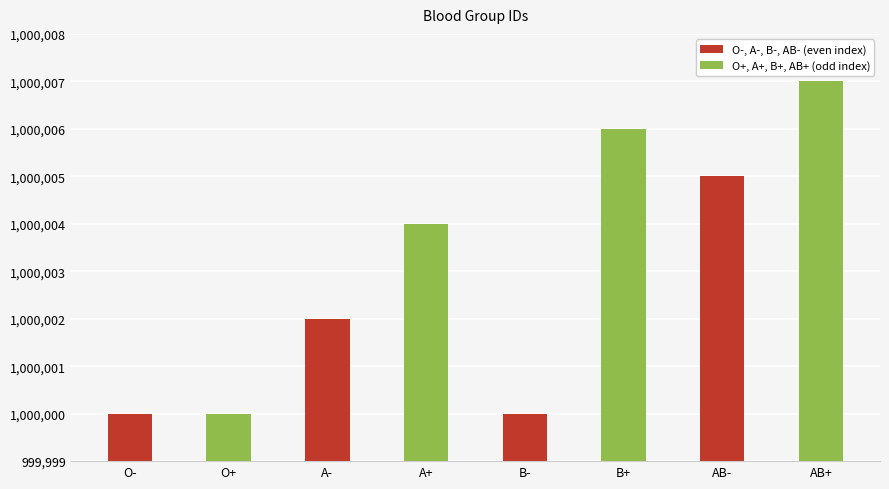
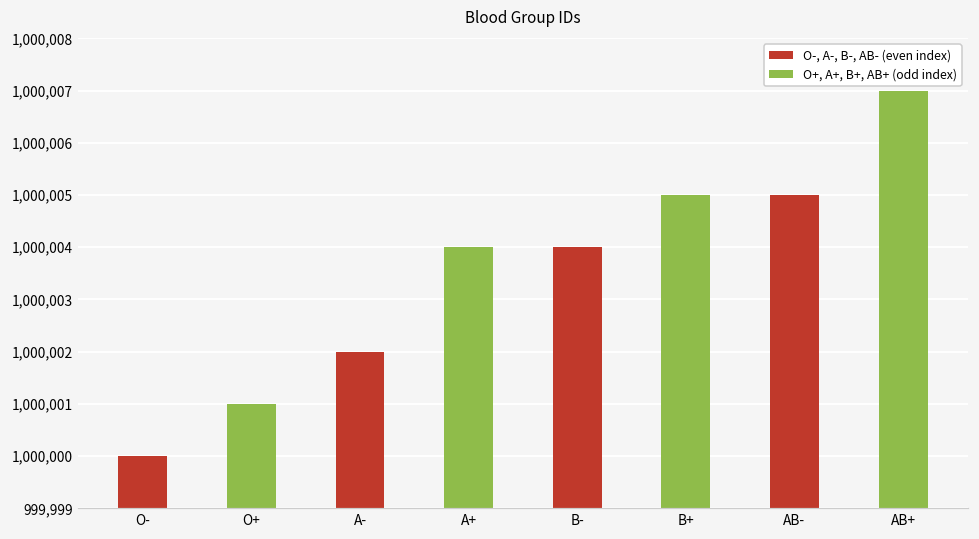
O+: 1,000,000 -> 1,000,001
B-: 1,000,000 -> 1,000,004
B+: 1,000,006 -> 1,000,005
